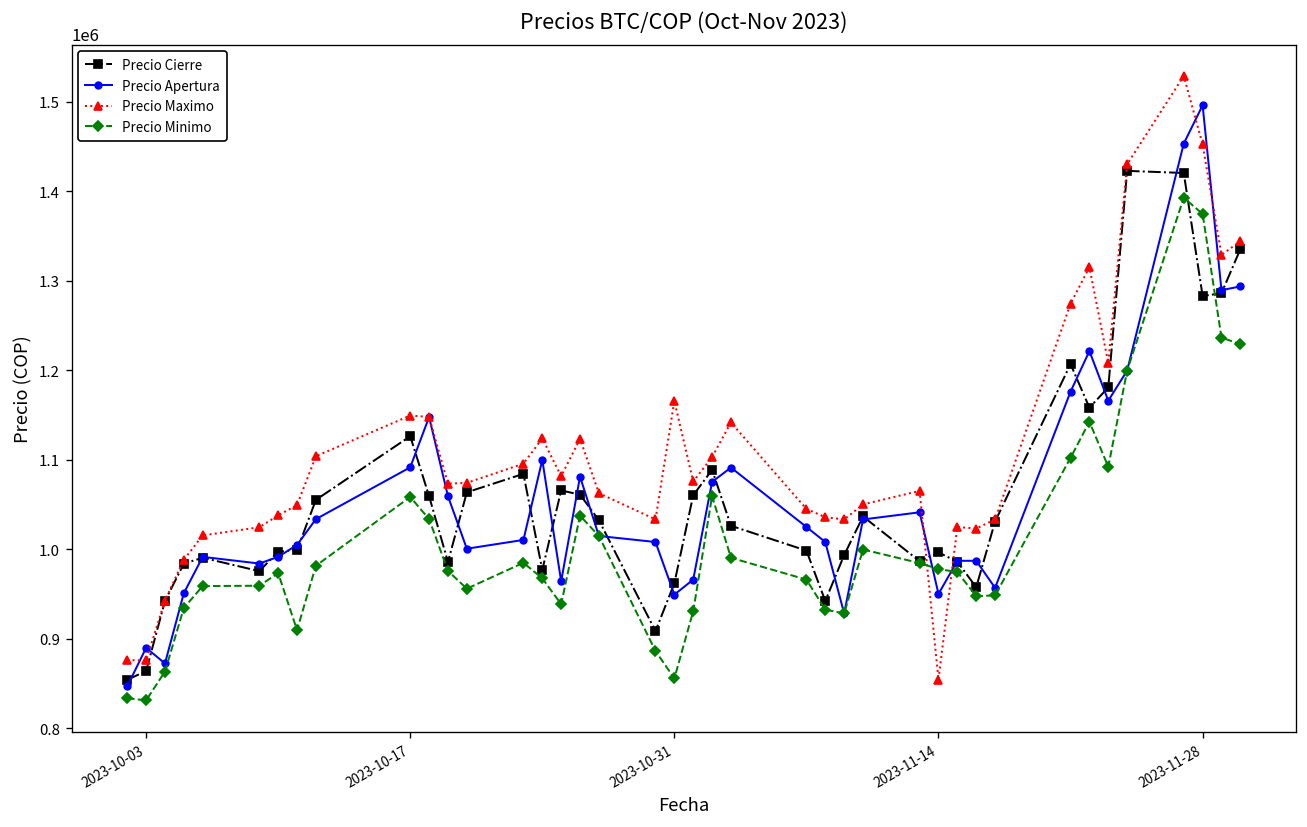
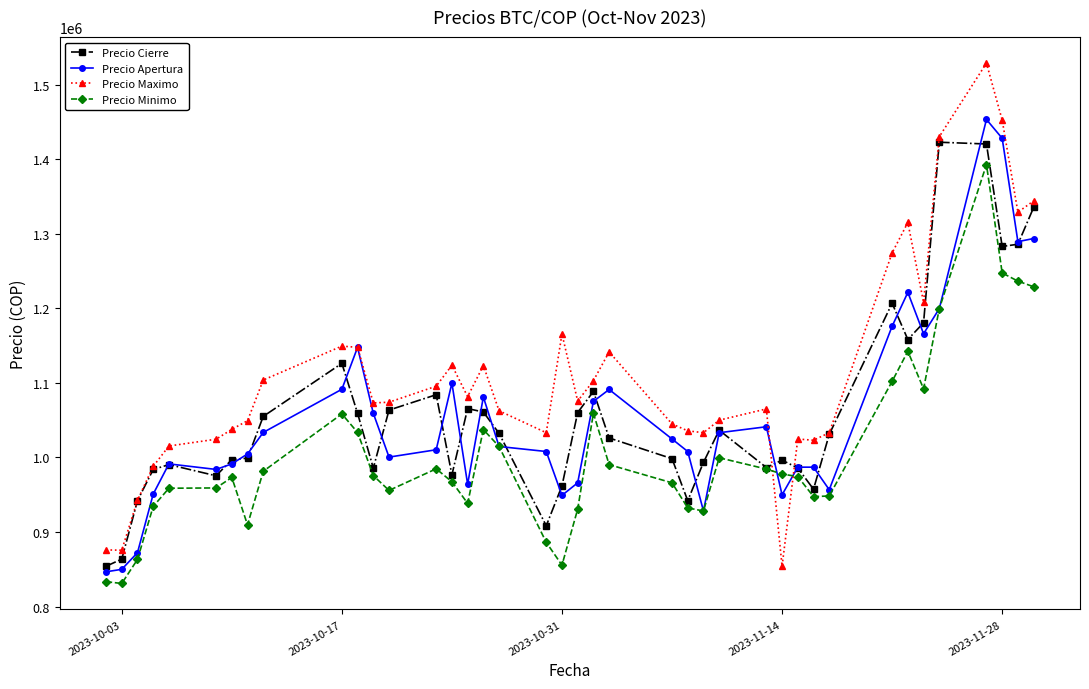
Precio Apertura, 2023-10-03: 890000 -> 850000
Precio Apertura, 2023-11-28: 1500000 -> 1430000
Precio Minimo, 2023-11-28: 1370000 -> 1250000
